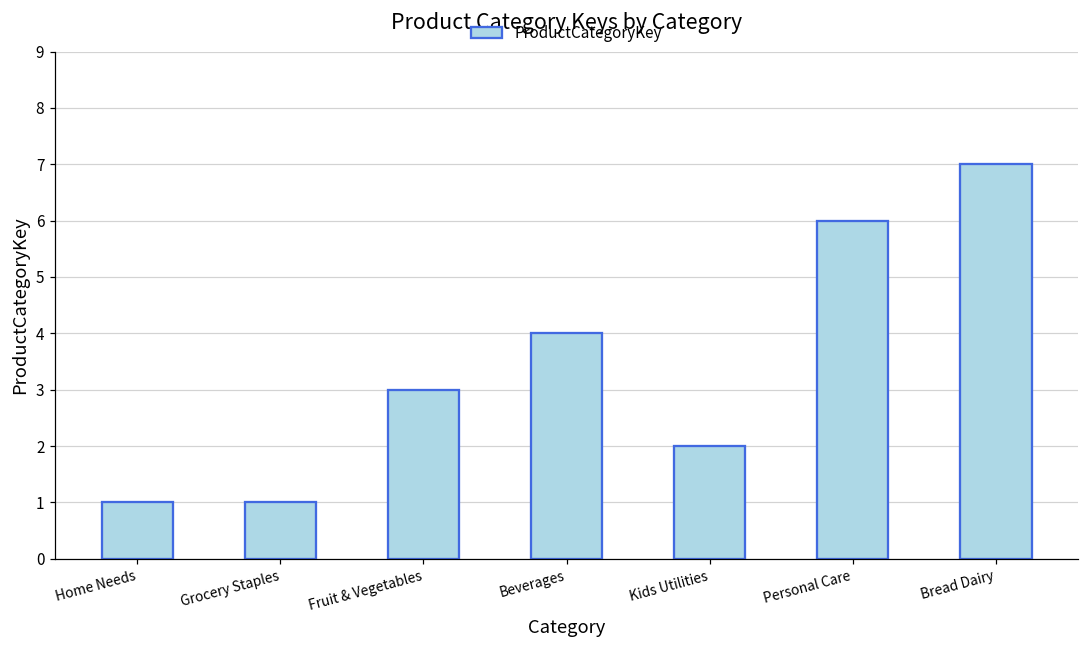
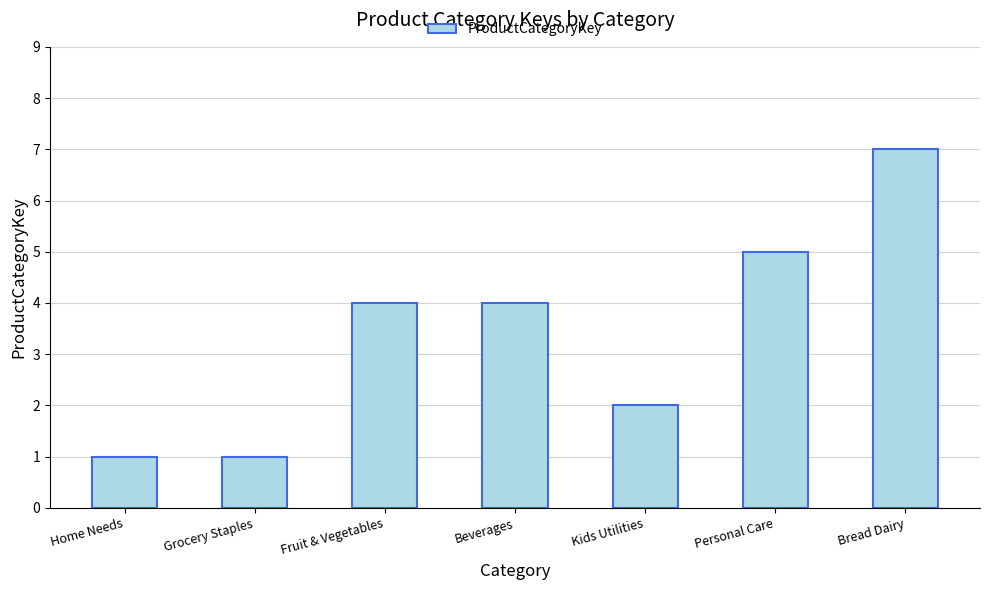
Fruit & Vegetables: 3 -> 4
Personal Care: 6 -> 5
